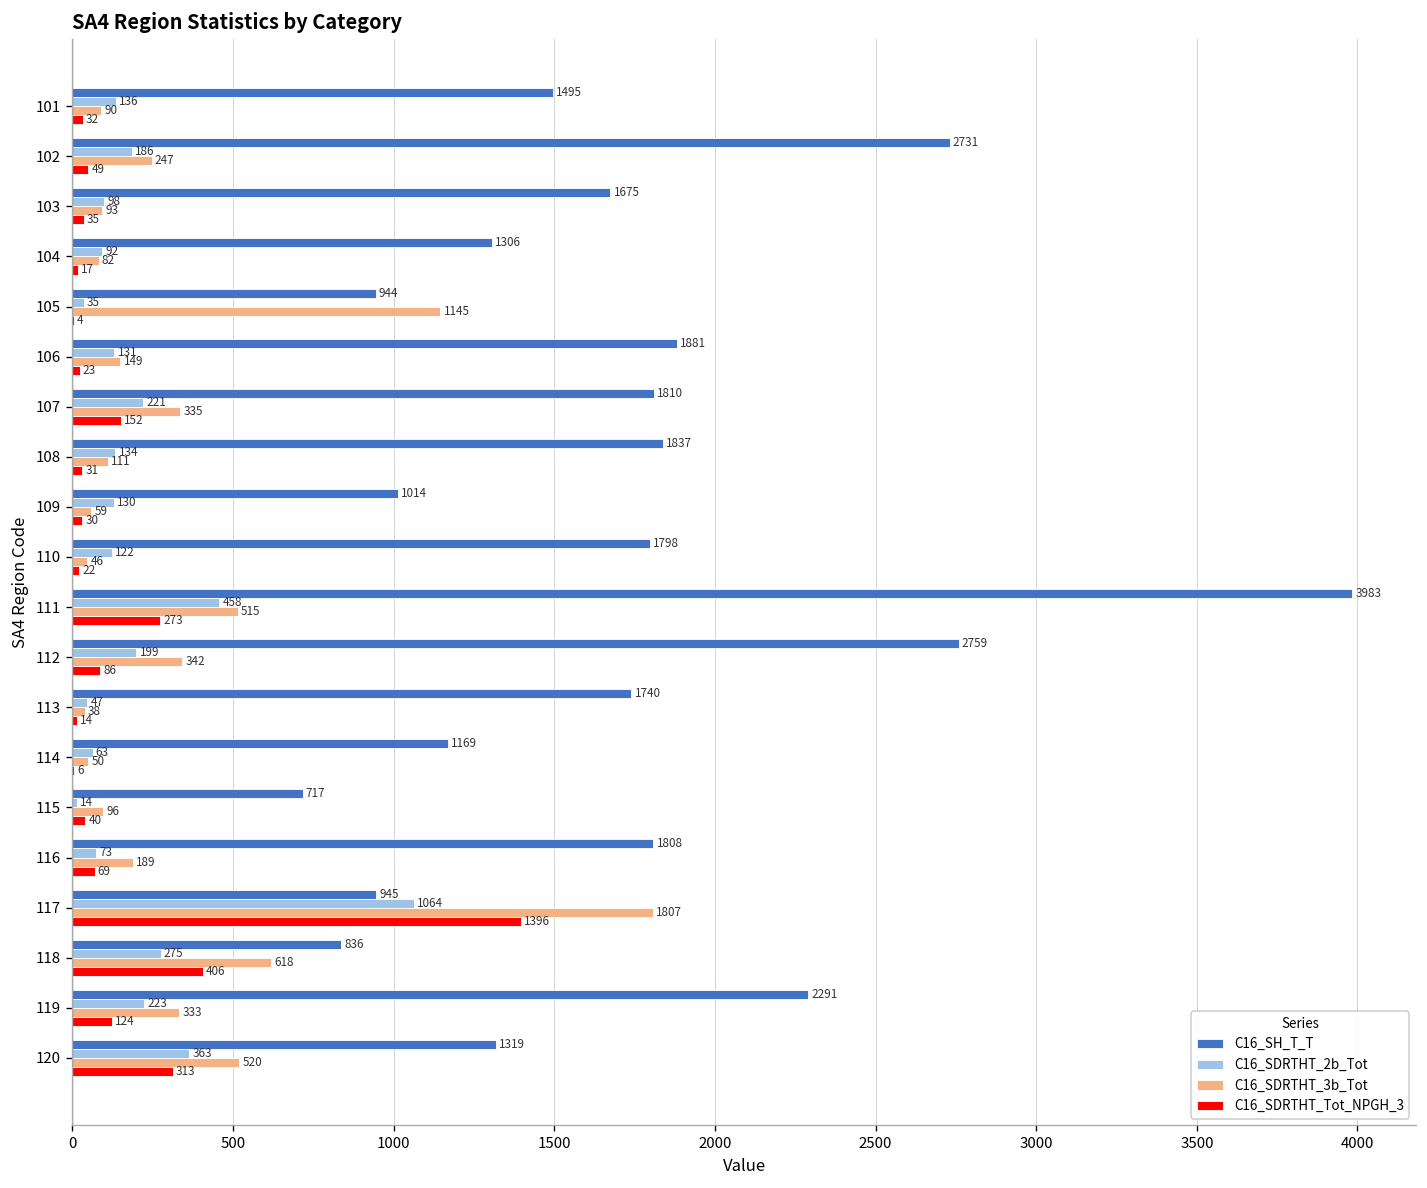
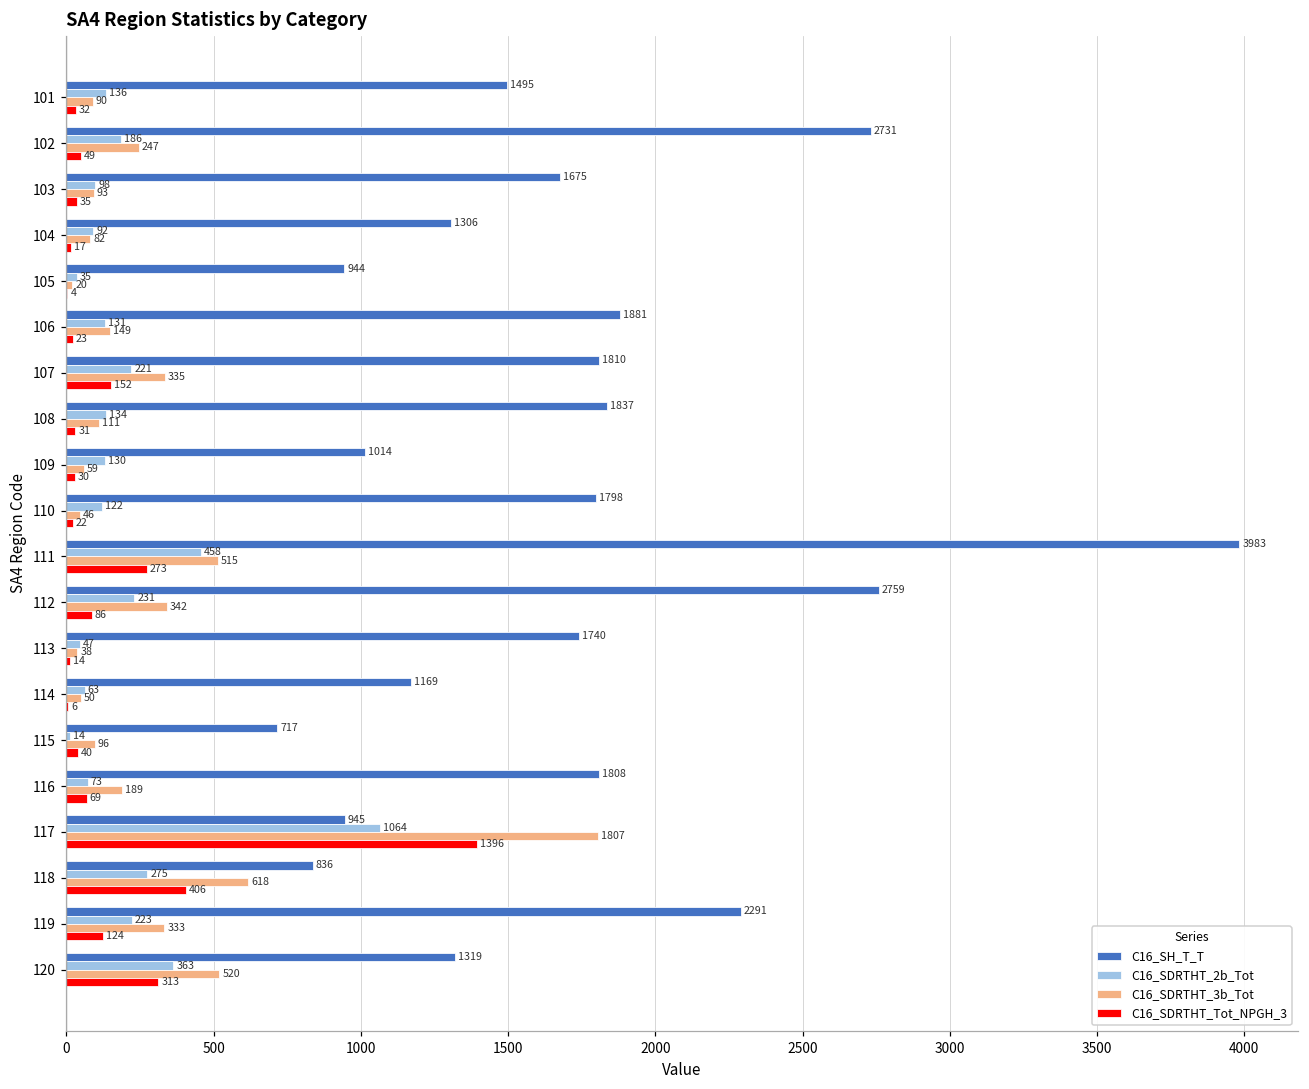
C16_SDRTHT_3b_Tot, 105: 1145 -> 20
C16_SDRTHT_2b_Tot, 112: 199 -> 231
